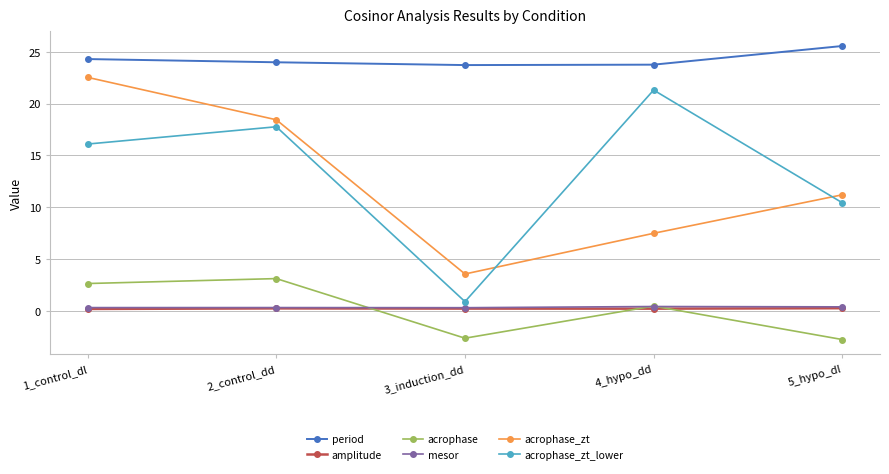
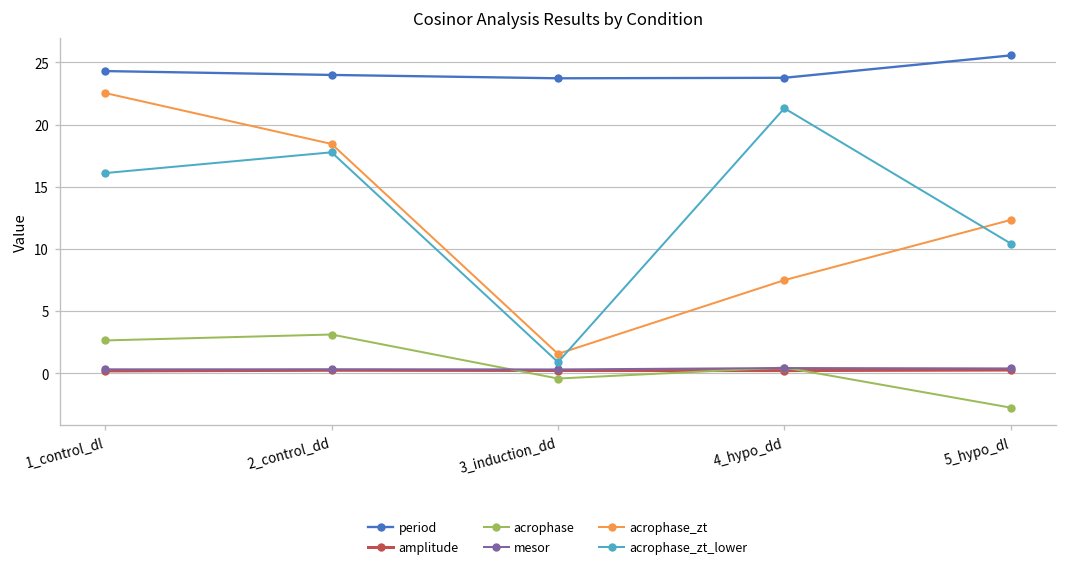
acrophase, 3_induction_dd: -2.6 -> -0.4
acrophase_zt, 3_induction_dd: 3.6 -> 1.6
acrophase_zt, 5_hypo_dl: 11.2 -> 12.3
